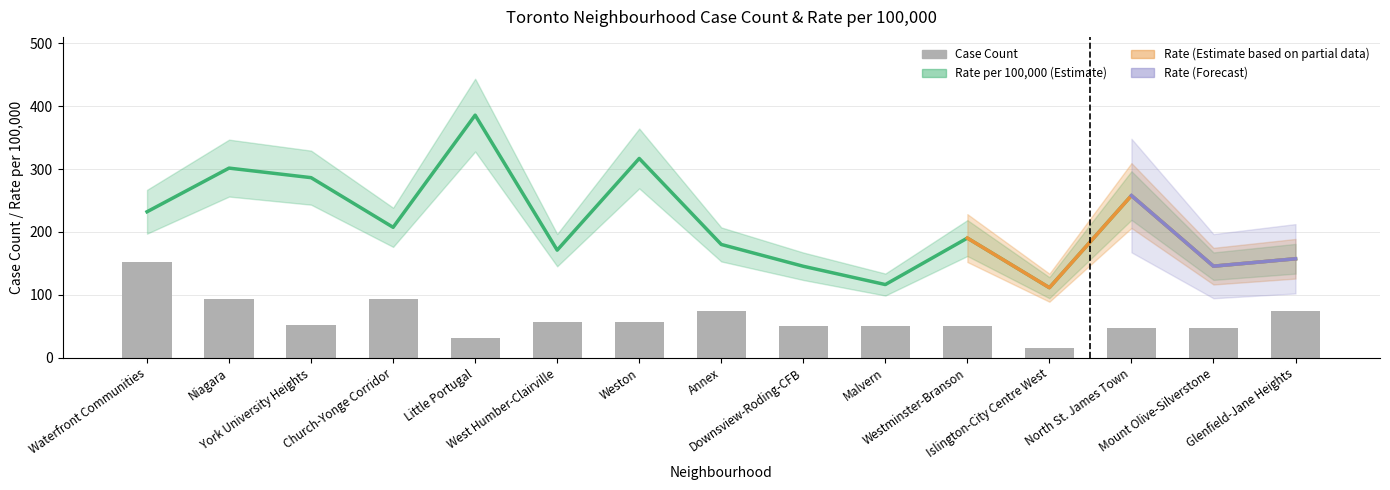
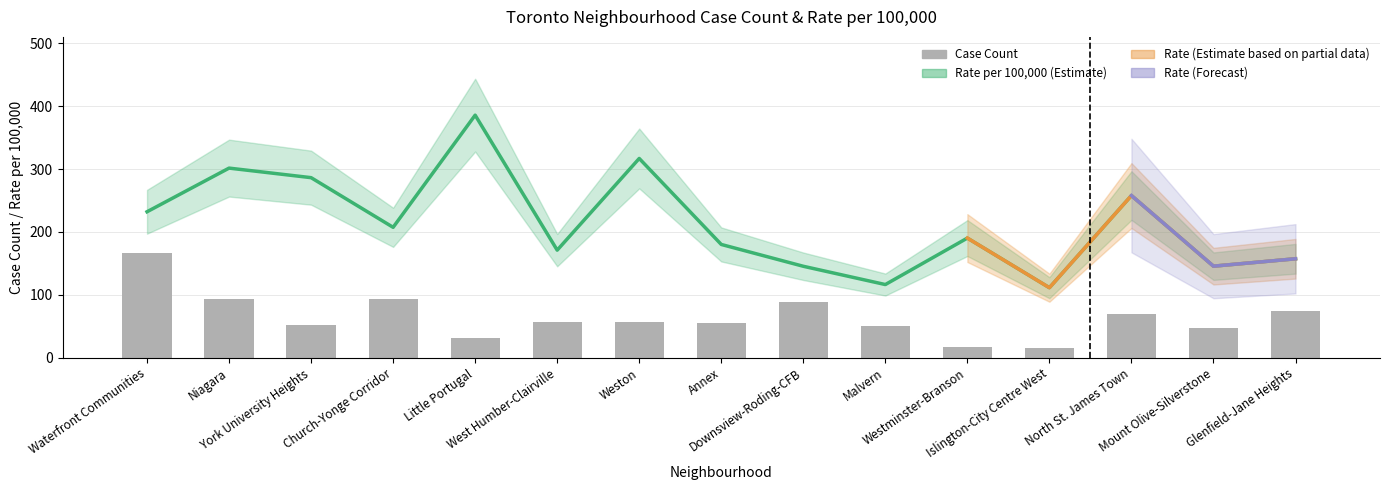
Case Count, Waterfront Communities: 150 -> 170
Case Count, Annex: 80 -> 60
Case Count, Downsview-Roding-CFB: 50 -> 90
Case Count, Westminster-Branson: 50 -> 20
Case Count, North St. James Town: 50 -> 70
